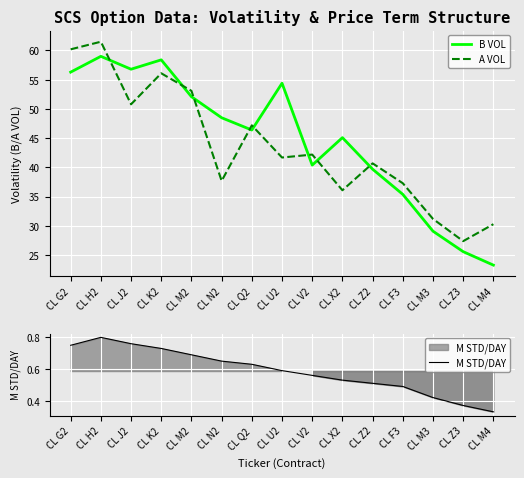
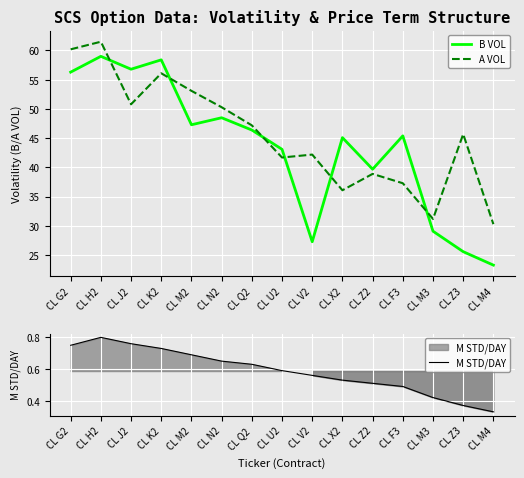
SCS Option Data: Volatility & Price Term Structure, B VOL, CL M2: 52 -> 47
SCS Option Data: Volatility & Price Term Structure, A VOL, CL N2: 38 -> 50
SCS Option Data: Volatility & Price Term Structure, B VOL, CL U2: 54 -> 43
SCS Option Data: Volatility & Price Term Structure, B VOL, CL V2: 40 -> 27
SCS Option Data: Volatility & Price Term Structure, A VOL, CL Z2: 41 -> 39
SCS Option Data: Volatility & Price Term Structure, B VOL, CL F3: 35 -> 45
SCS Option Data: Volatility & Price Term Structure, A VOL, CL Z3: 27 -> 46
